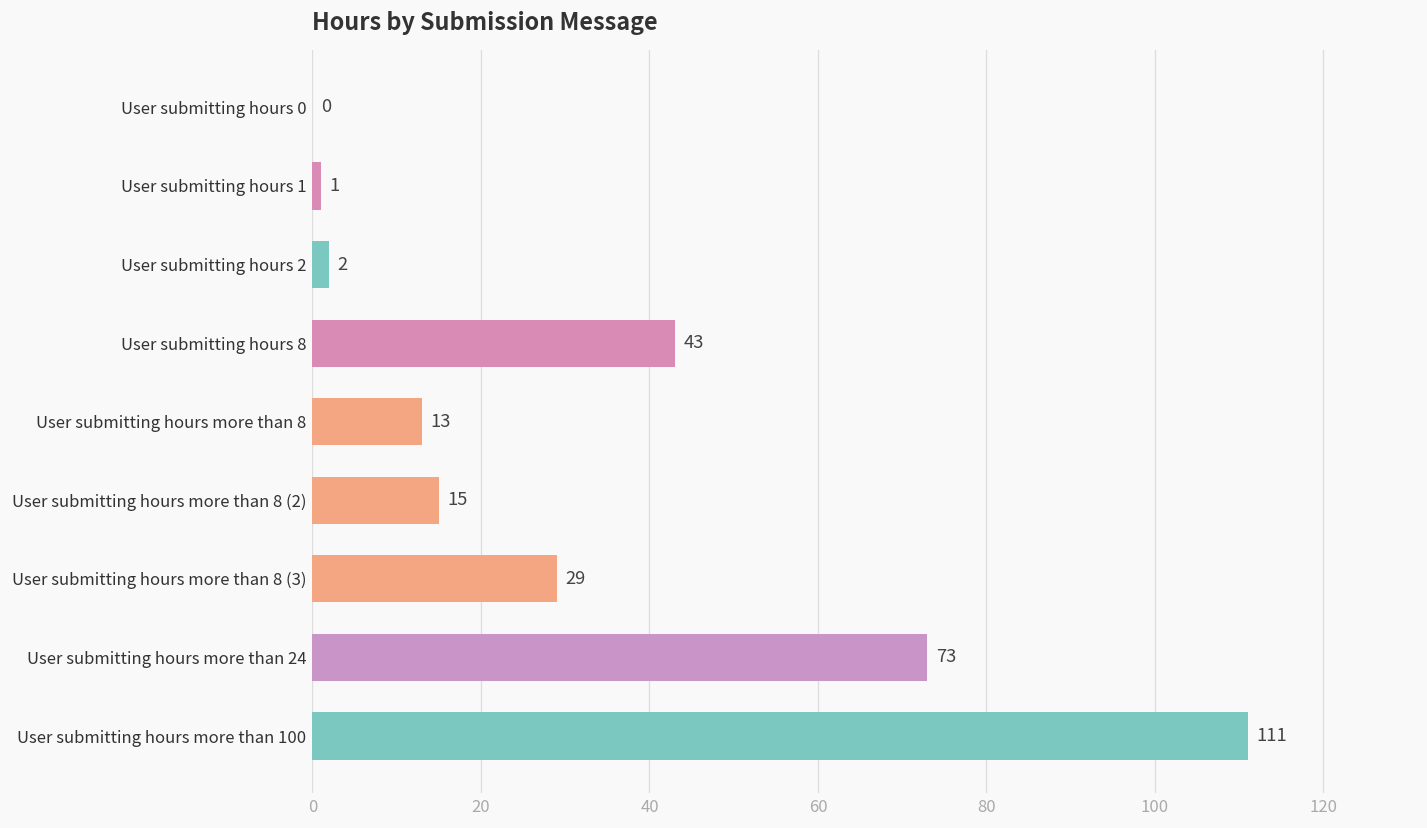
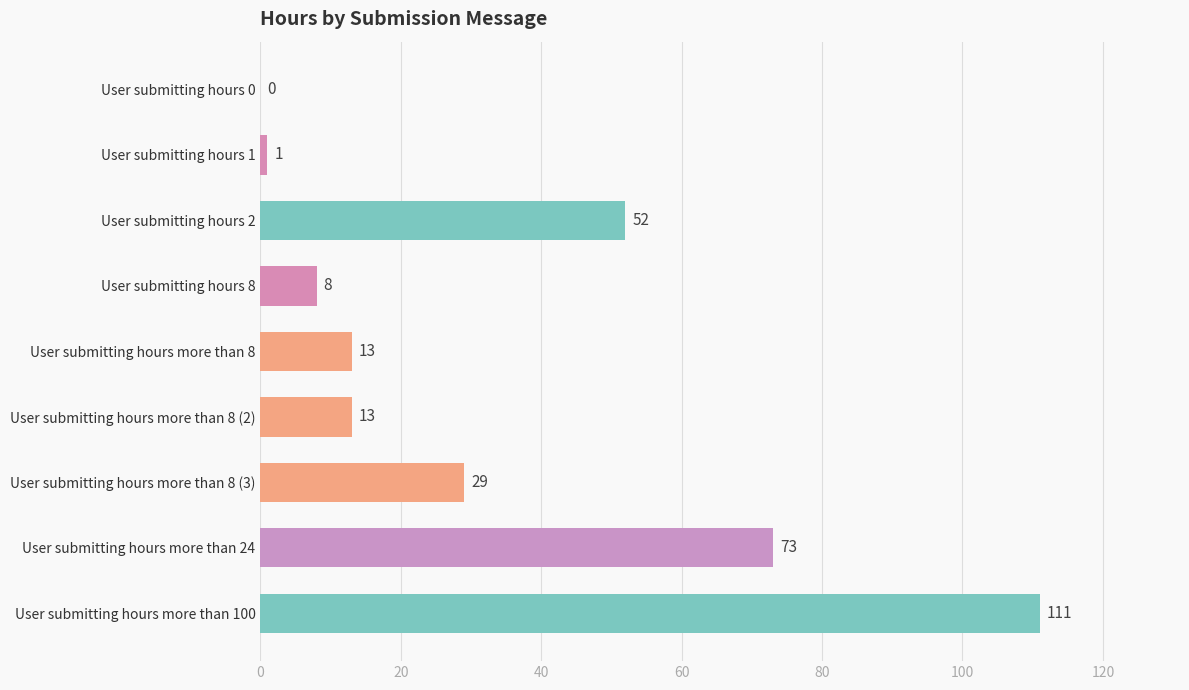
User submitting hours 2: 2 -> 52
User submitting hours 8: 43 -> 8
User submitting hours more than 8 (2): 15 -> 13
